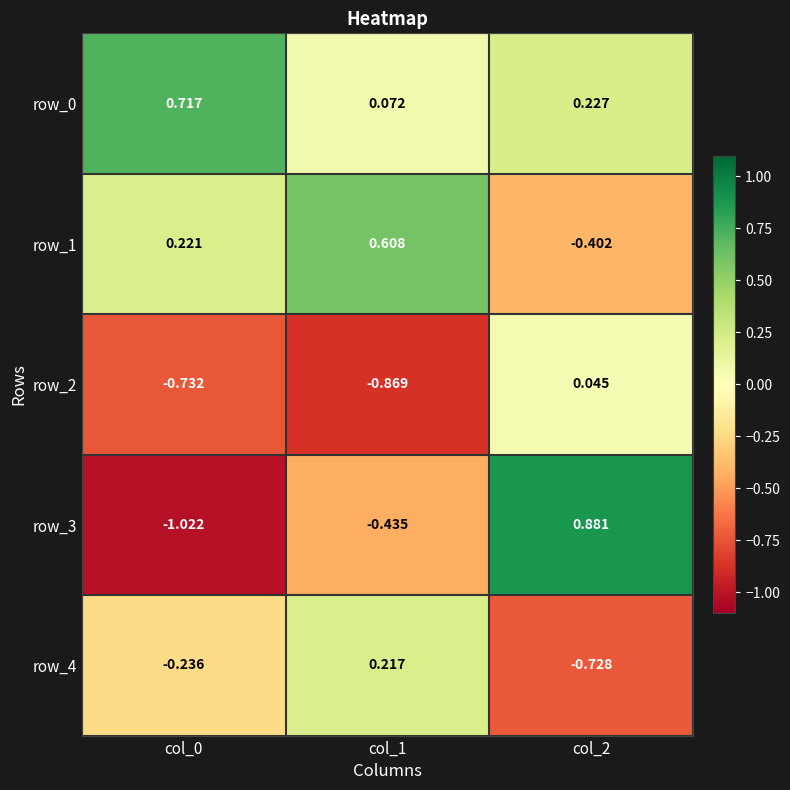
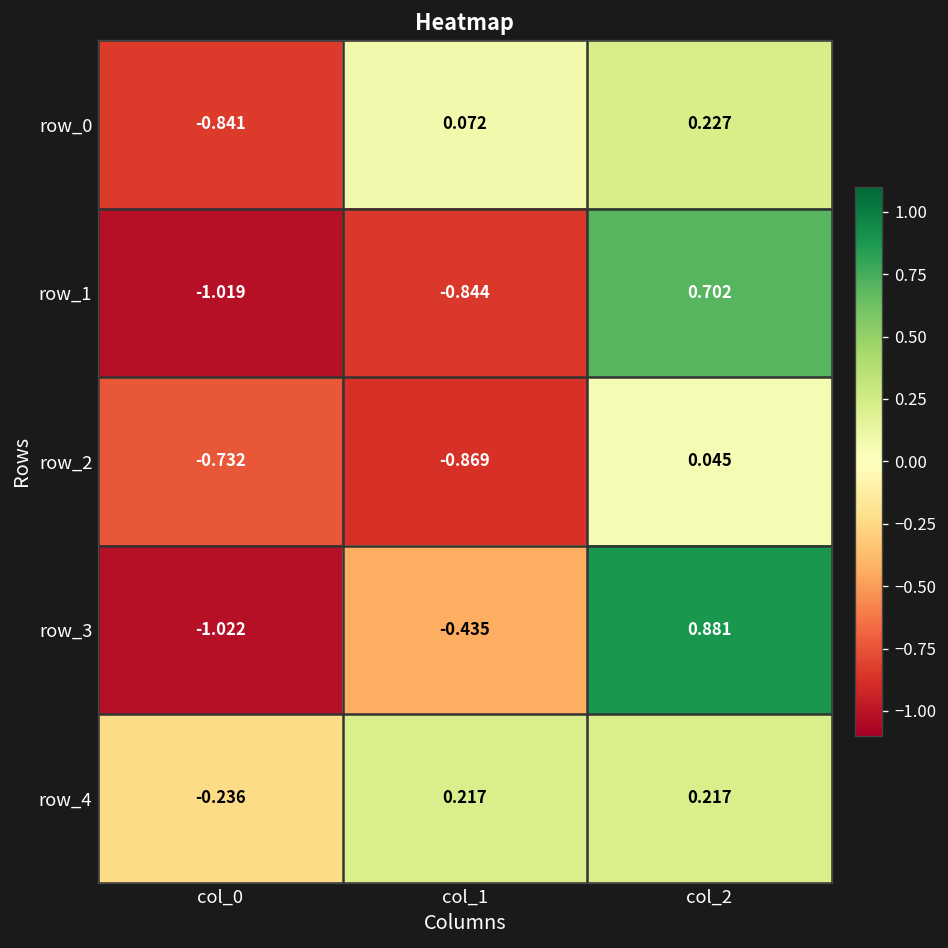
row_0, col_0: 0.717 -> -0.841
row_1, col_0: 0.221 -> -1.019
row_1, col_1: 0.608 -> -0.844
row_1, col_2: -0.402 -> 0.702
row_4, col_2: -0.728 -> 0.217
